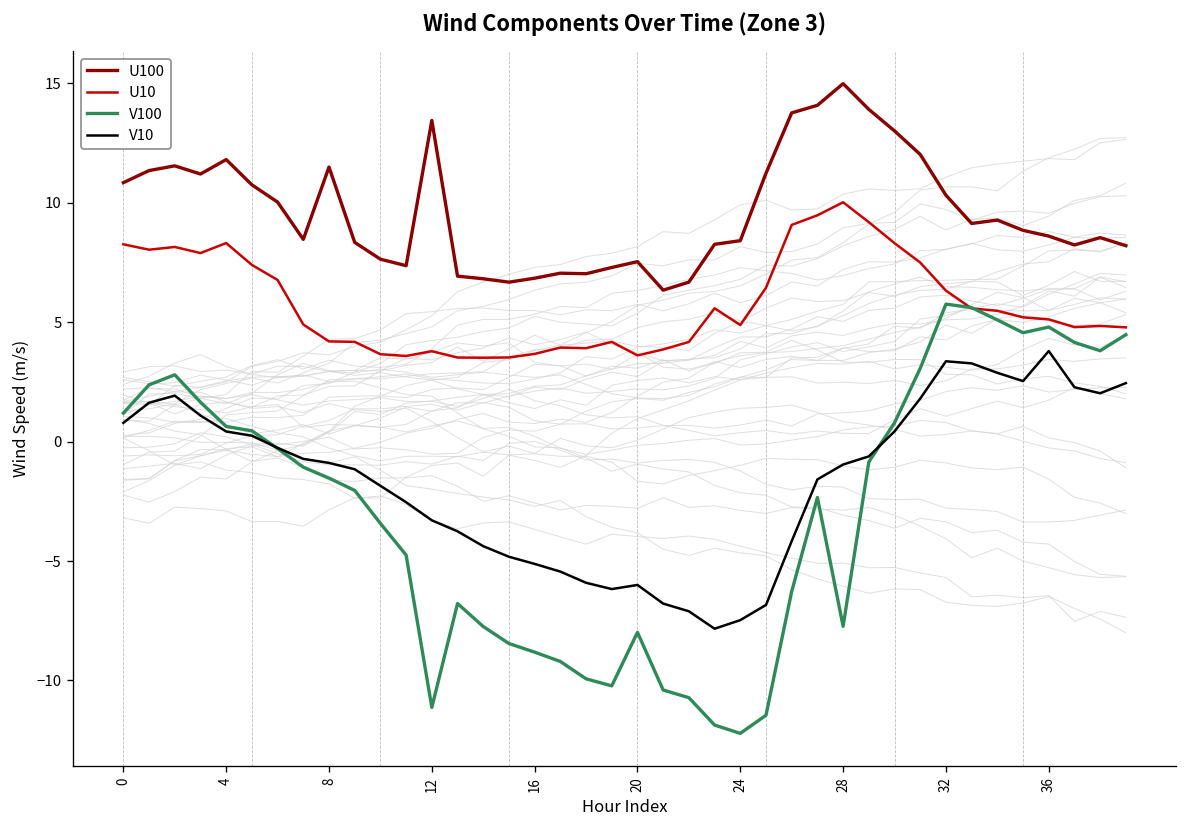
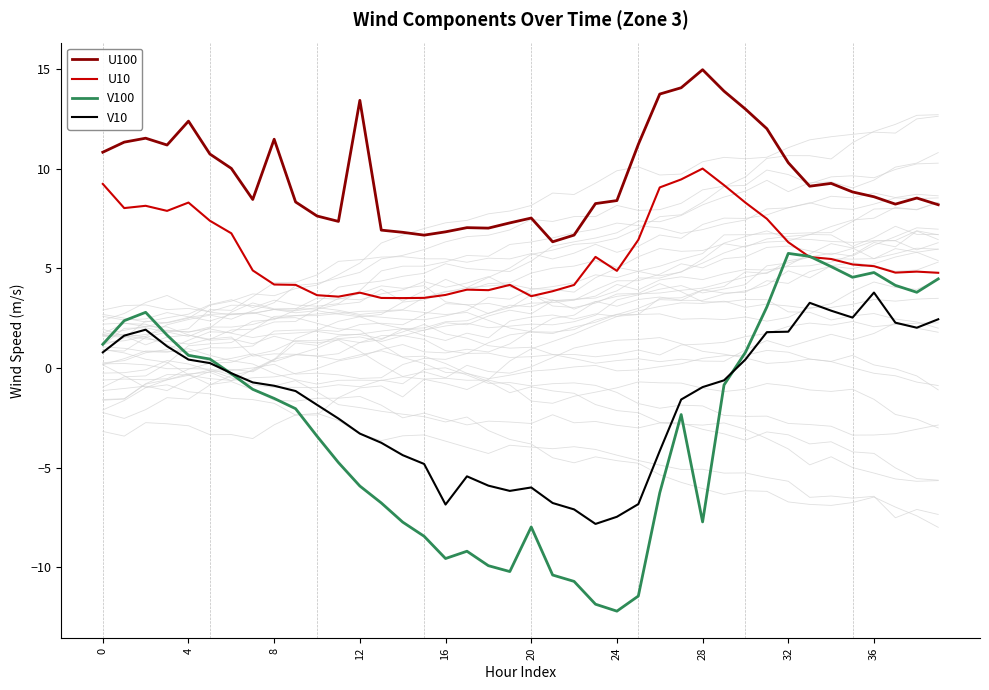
U10, 0: 8.3 -> 9.2
U100, 4: 11.8 -> 12.4
V100, 12: -11.1 -> -5.9
V100, 16: -8.8 -> -9.6
V10, 16: -5.1 -> -6.9
V10, 32: 3.4 -> 1.8
